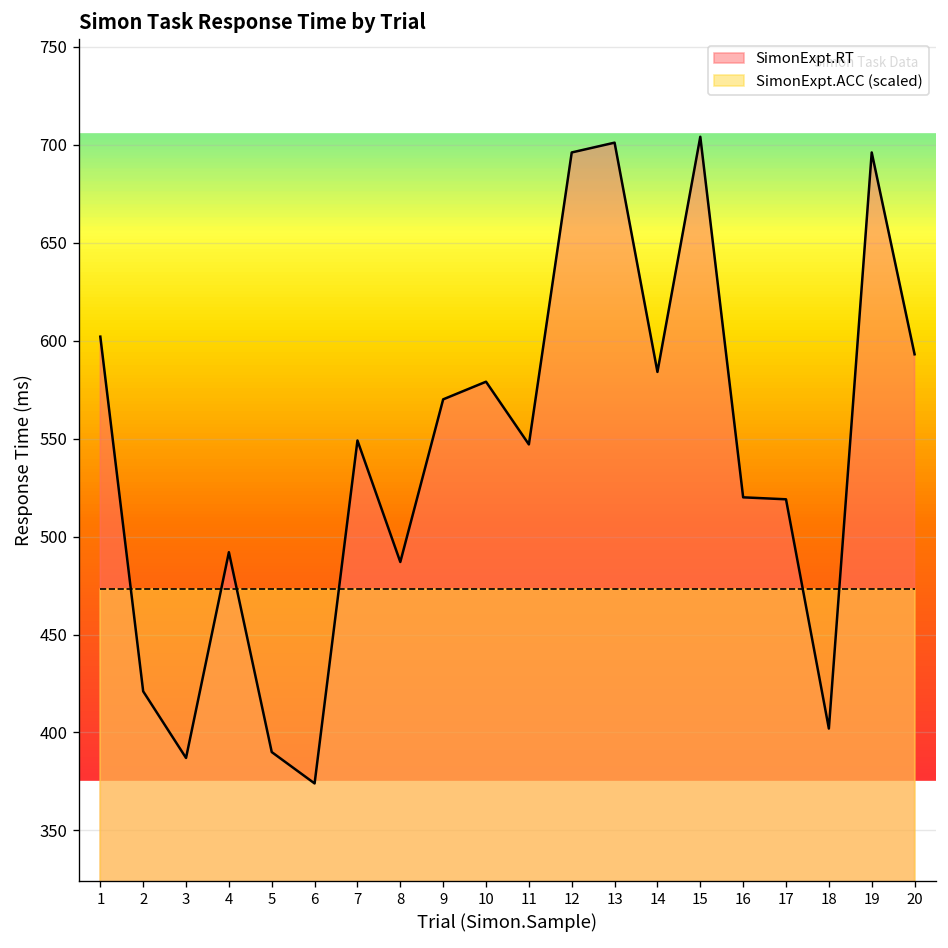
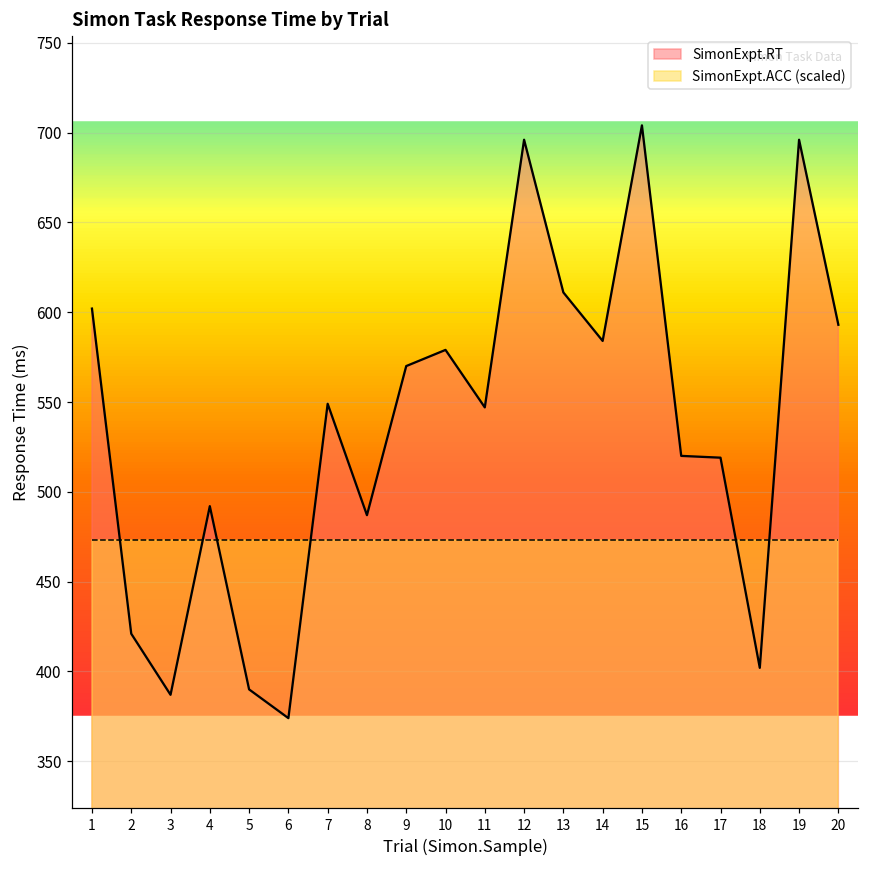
SimonExpt.RT, 13: 701 -> 611
